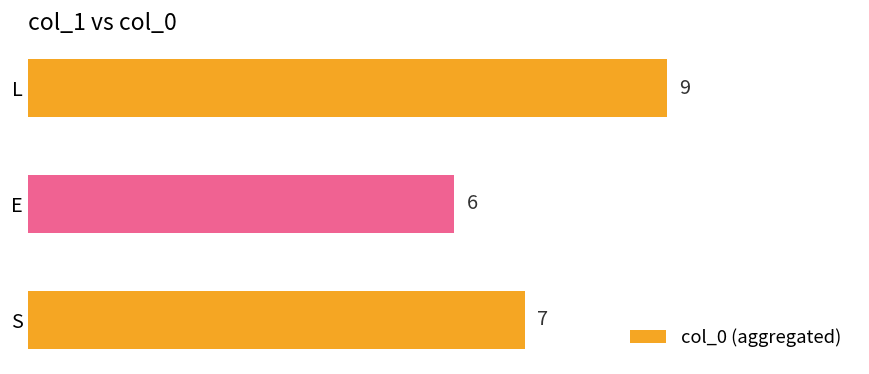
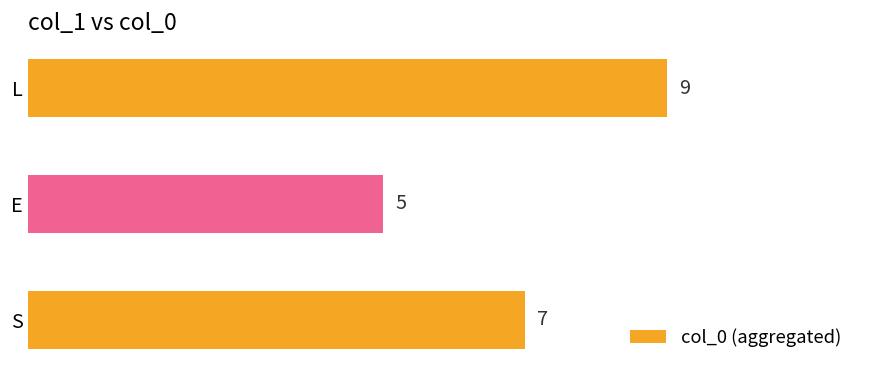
E: 6 -> 5
